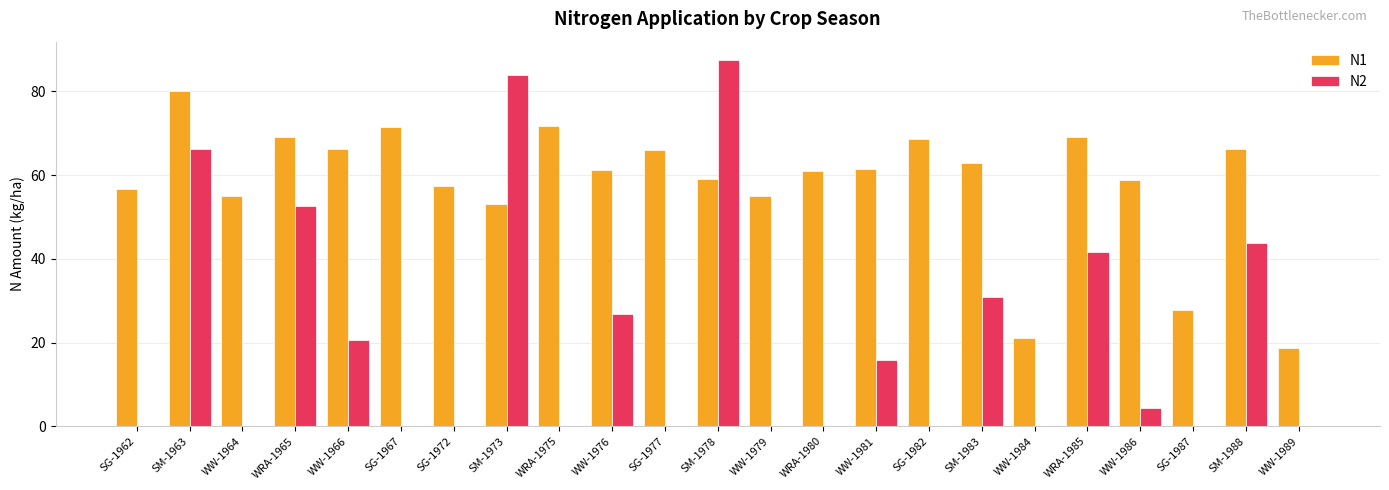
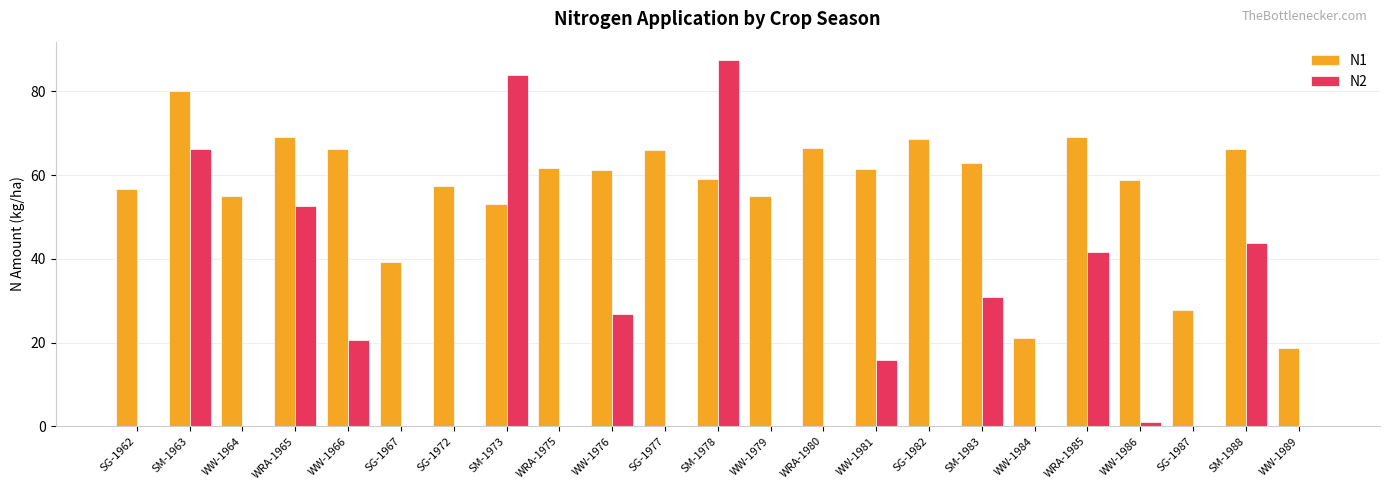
N1, SG-1967: 72 -> 39
N1, WRA-1975: 72 -> 62
N1, WRA-1980: 61 -> 66
N2, WW-1986: 4 -> 1
